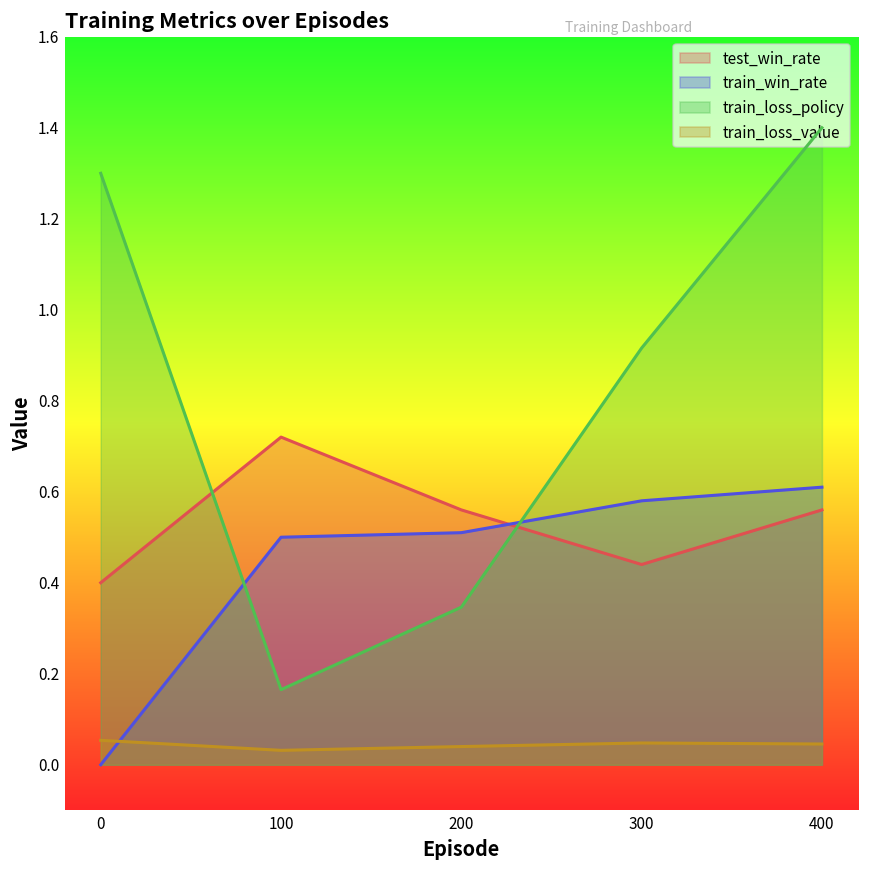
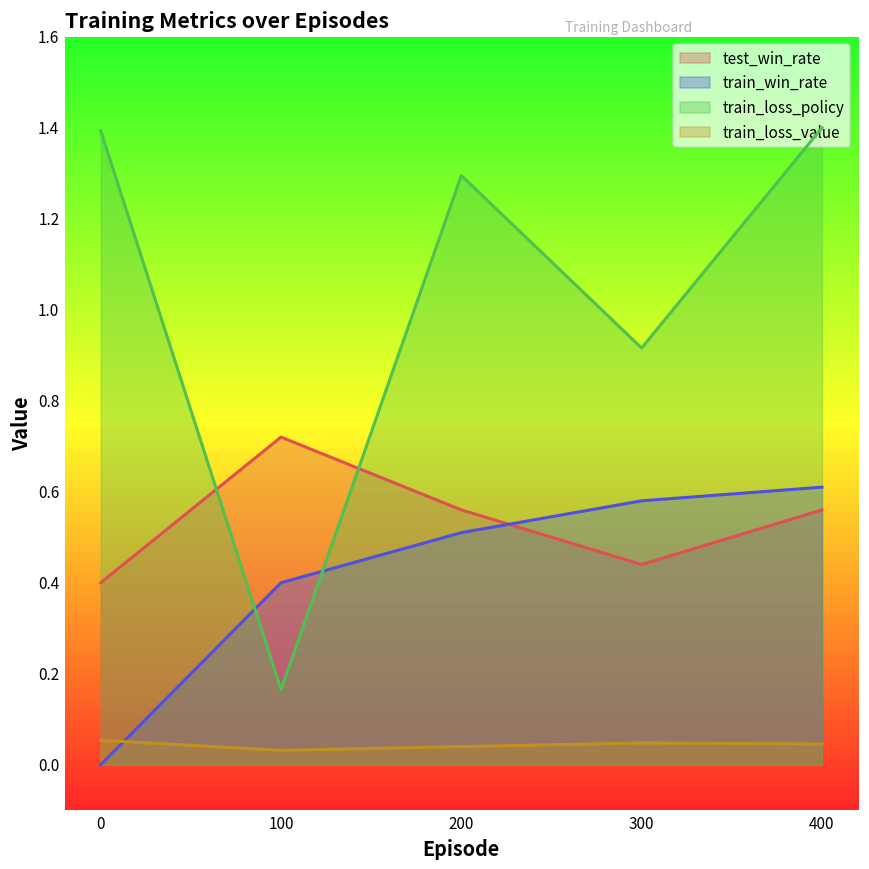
train_loss_policy, 0: 1.30 -> 1.39
train_win_rate, 100: 0.5 -> 0.4
train_loss_policy, 200: 0.35 -> 1.29
